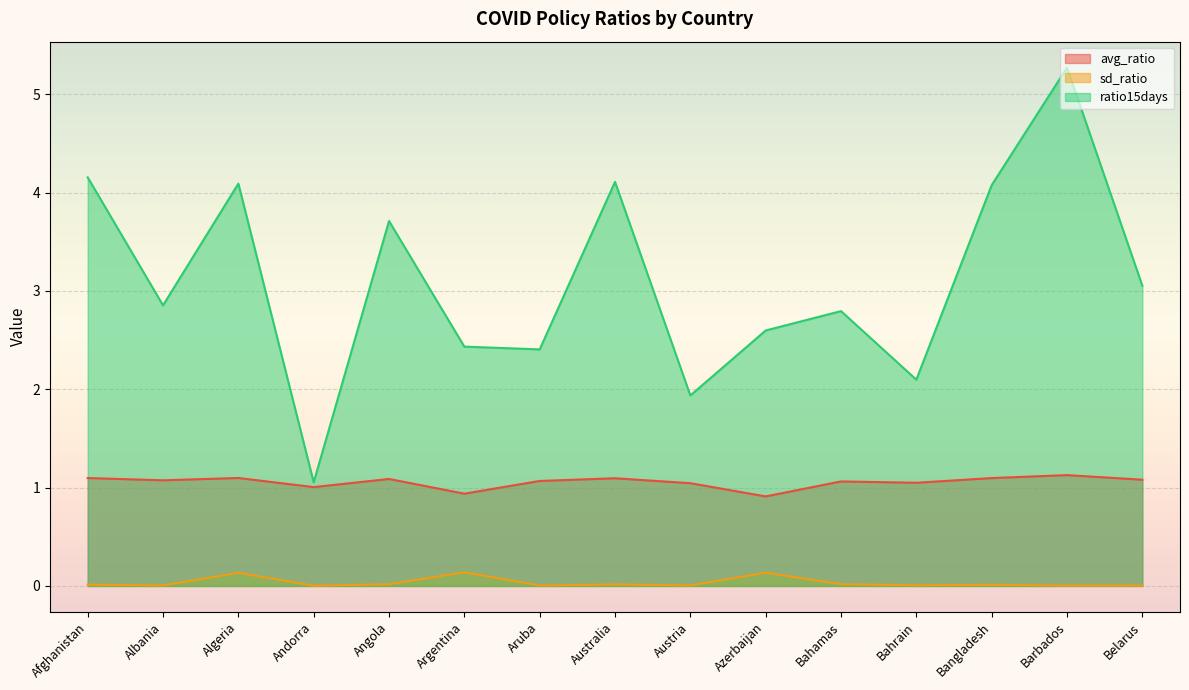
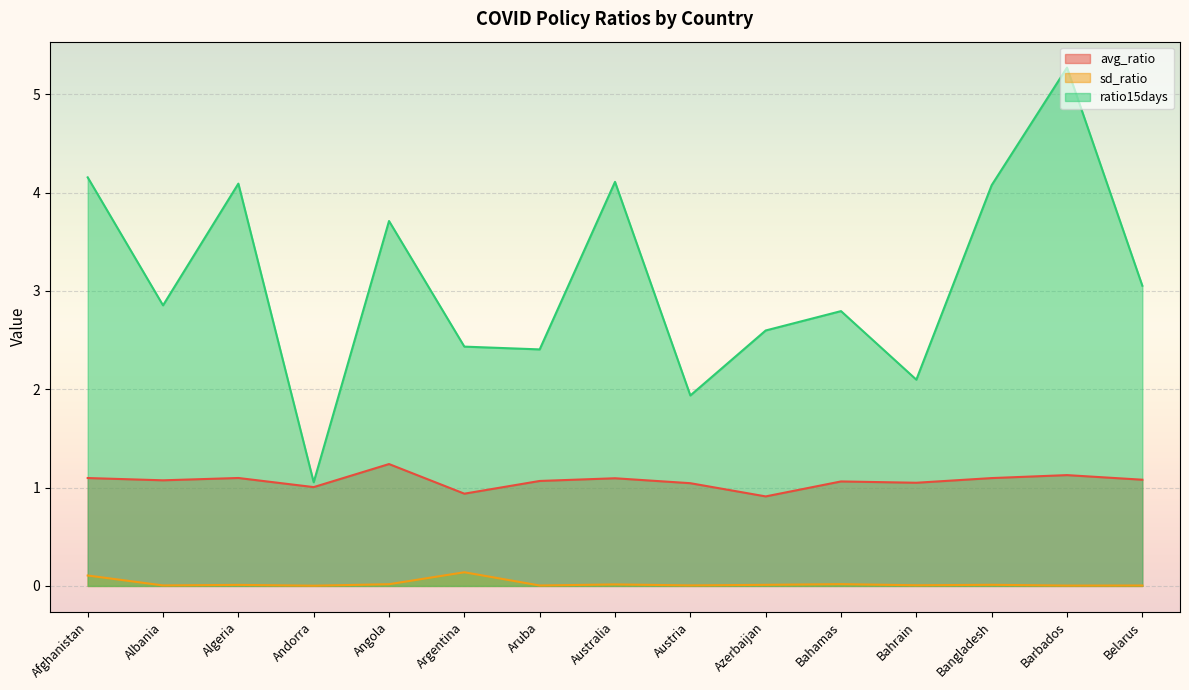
sd_ratio, Afghanistan: 0.0 -> 0.1
sd_ratio, Algeria: 0.1 -> 0.0
avg_ratio, Angola: 1.1 -> 1.2
sd_ratio, Azerbaijan: 0.1 -> 0.0
